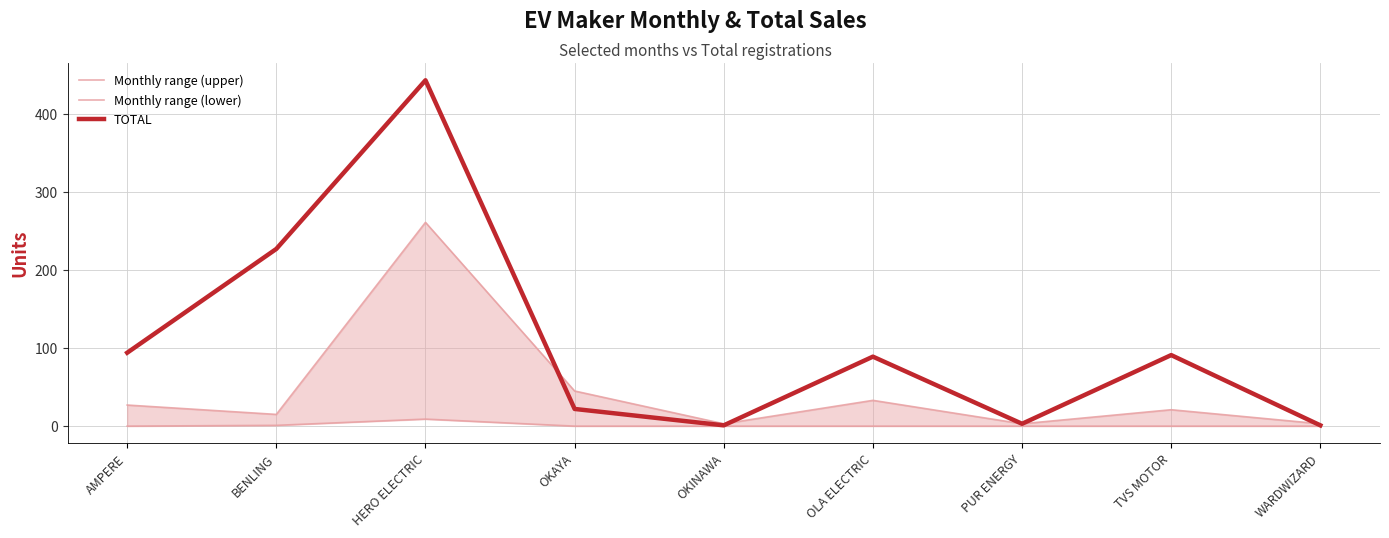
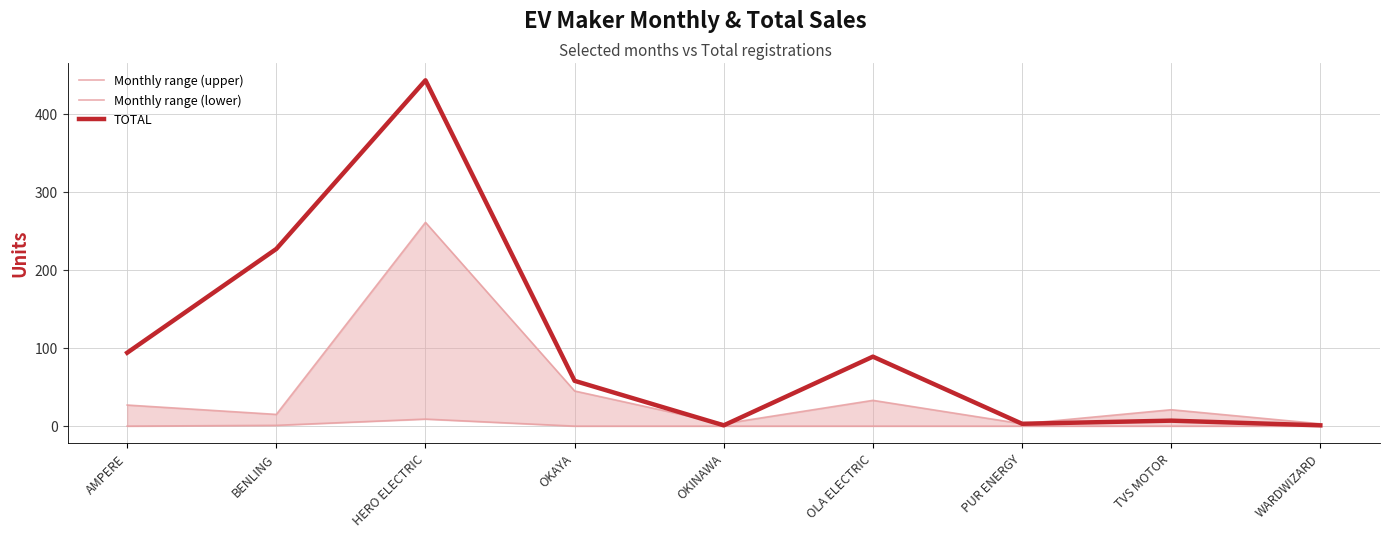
TOTAL, OKAYA: 20 -> 60
TOTAL, TVS MOTOR: 90 -> 10
